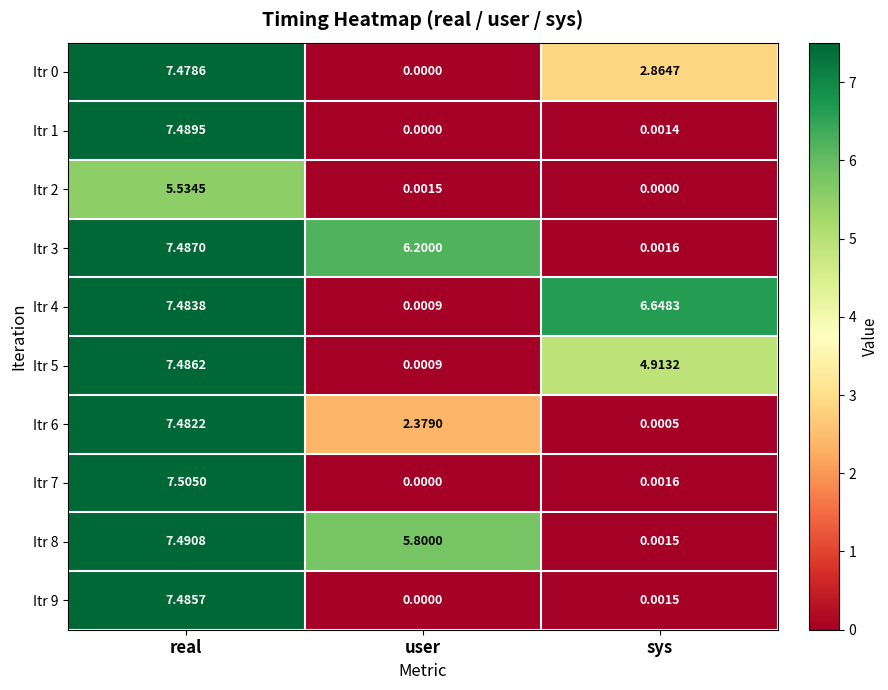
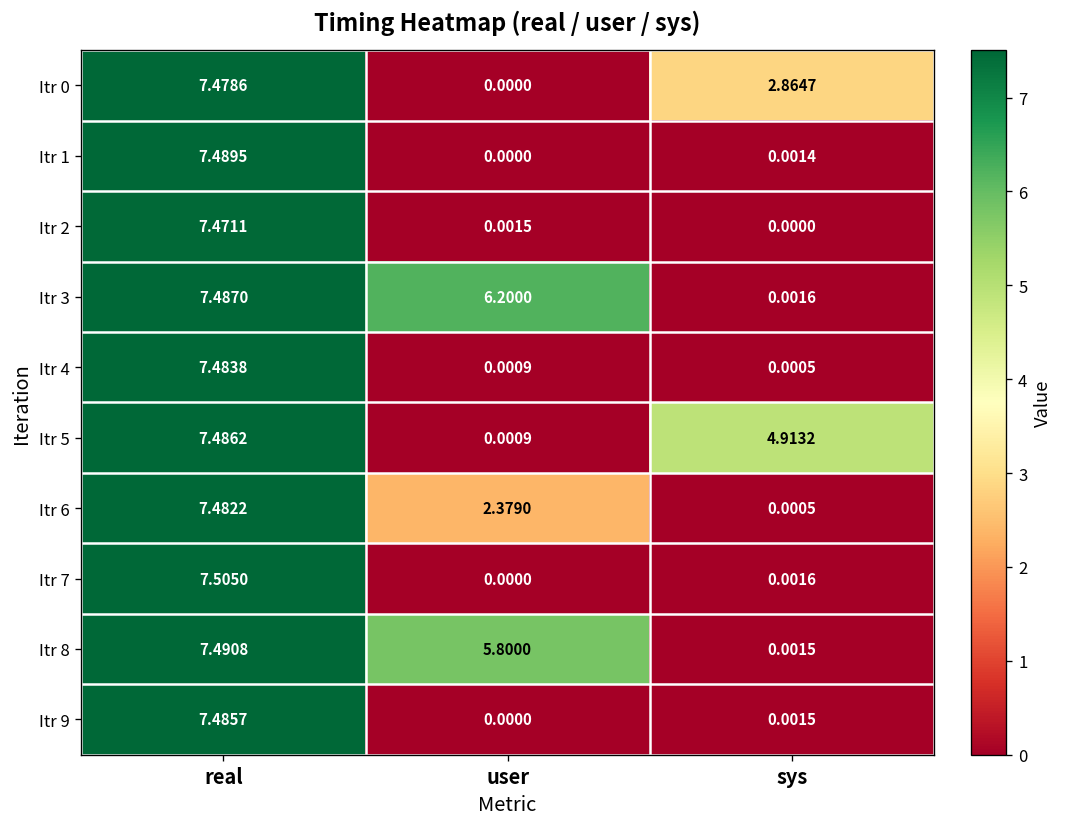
Itr 2, real: 5.5345 -> 7.4711
Itr 4, sys: 6.6483 -> 0.0005
